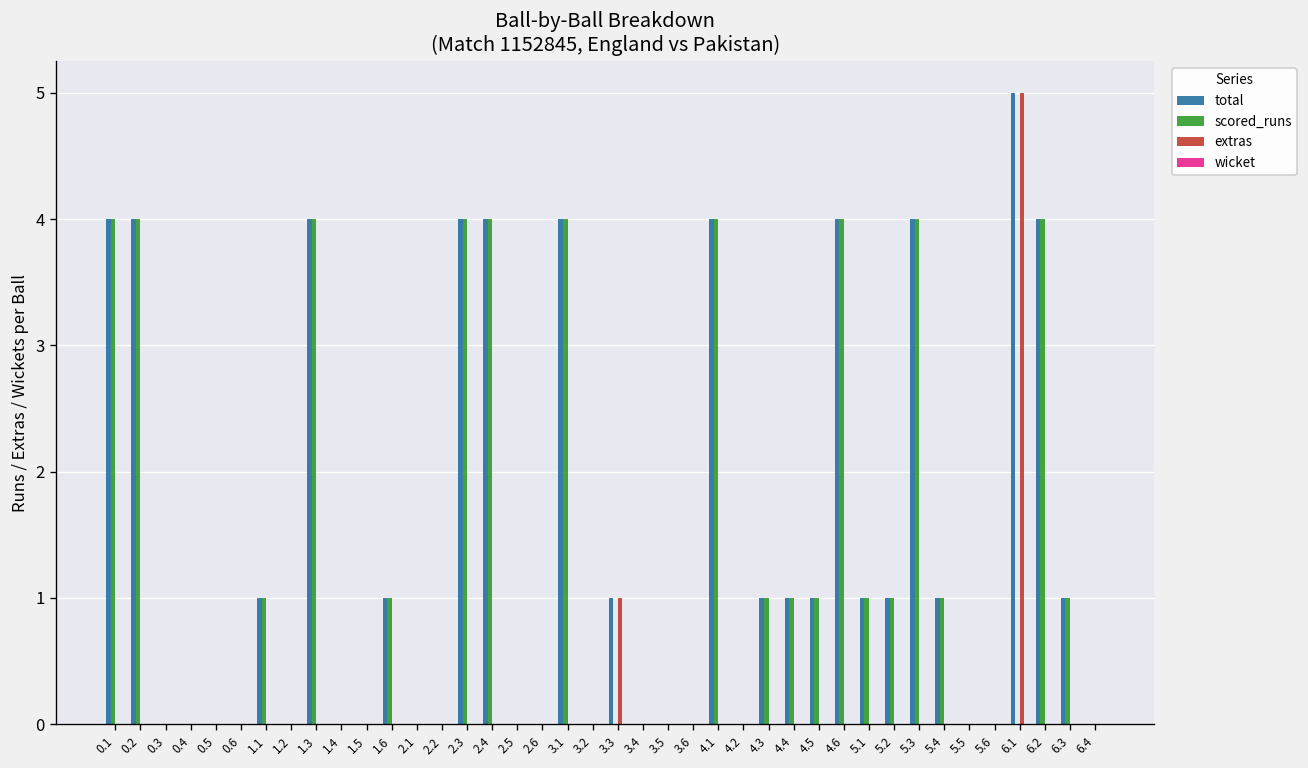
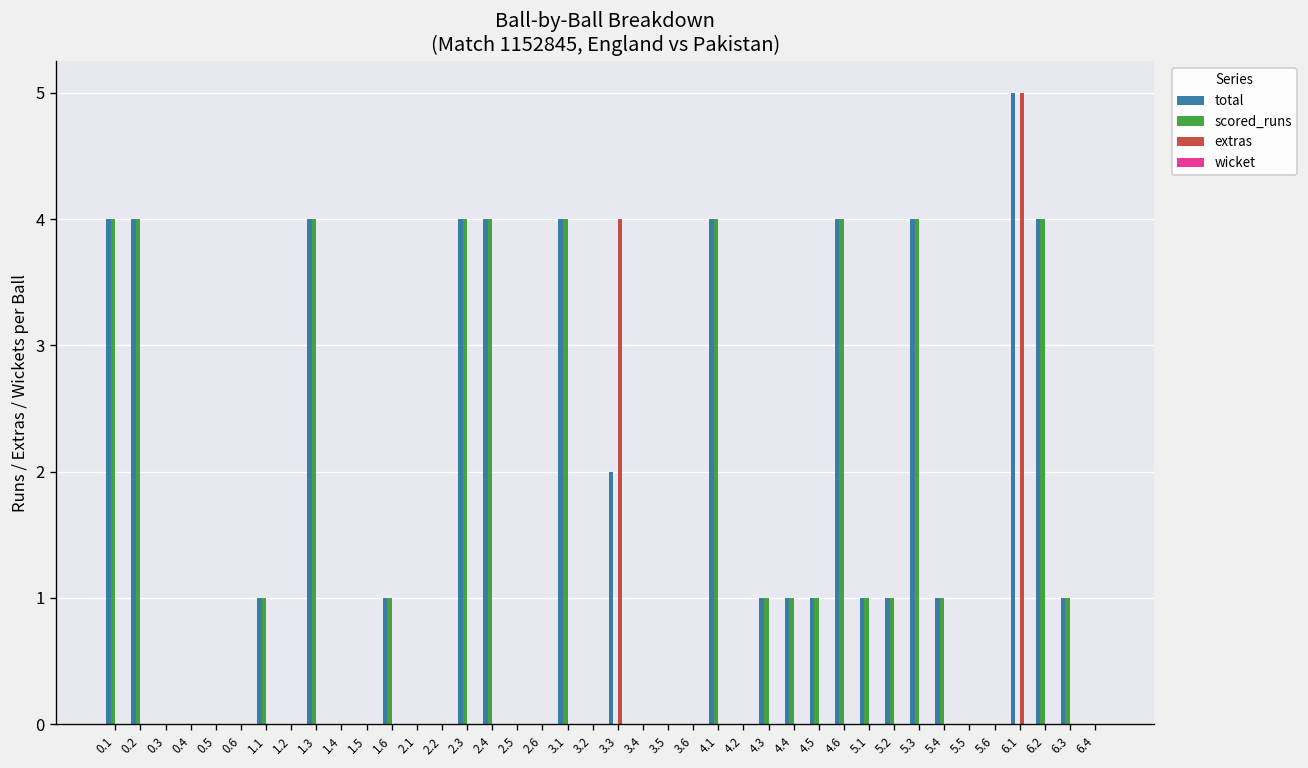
total, 3.3: 1 -> 2
extras, 3.3: 1 -> 4
